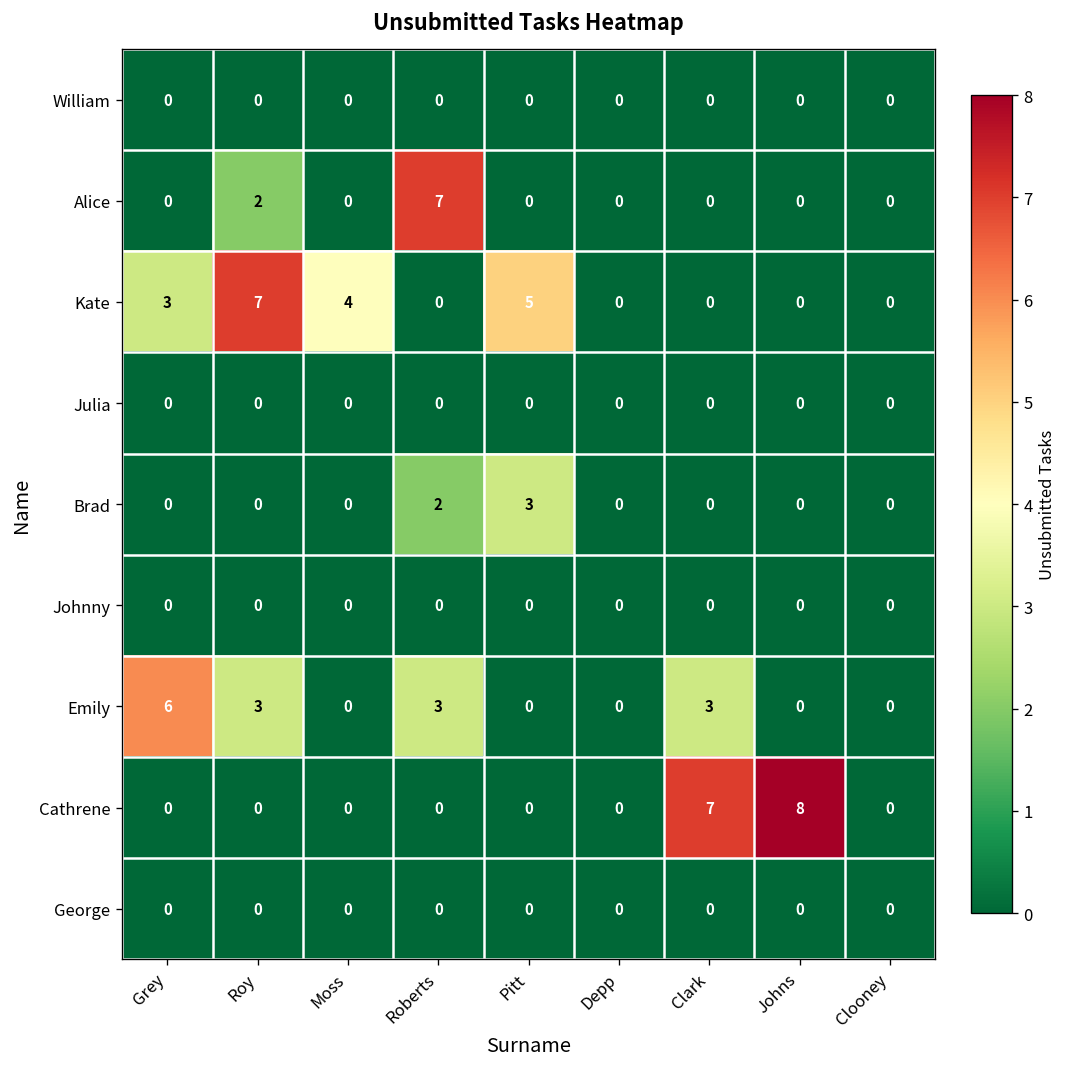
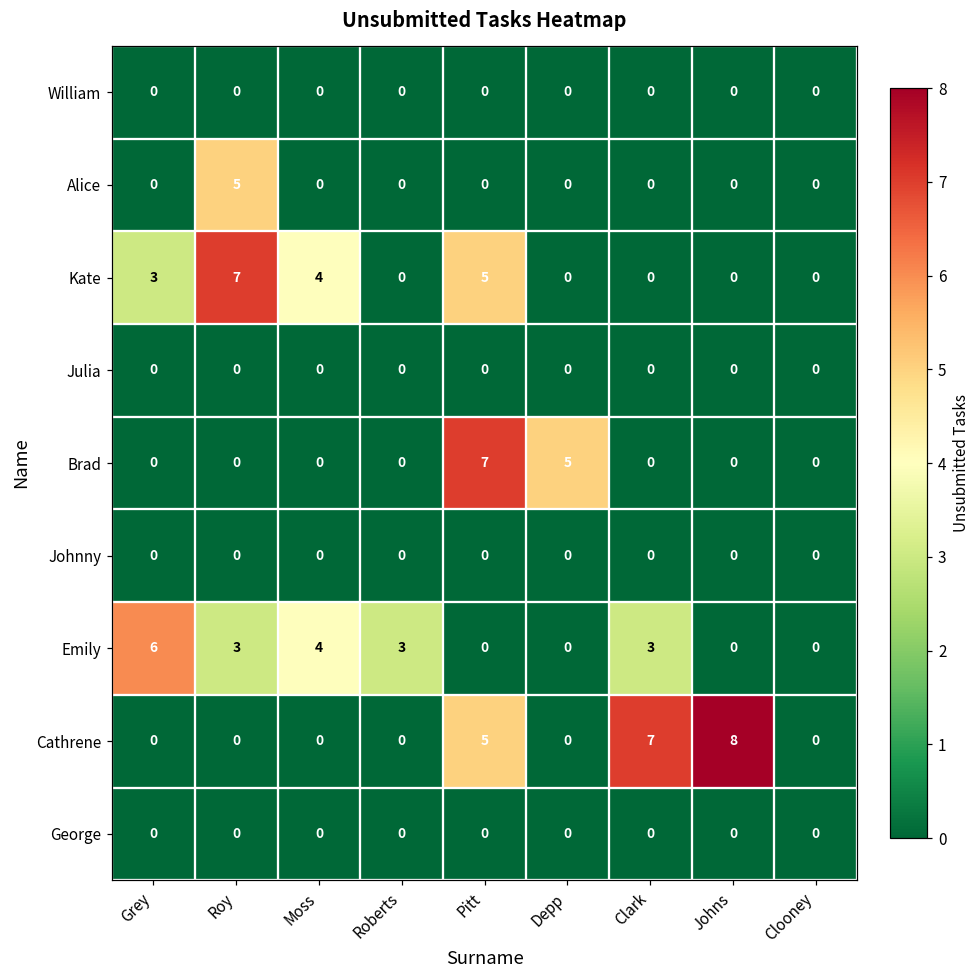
Alice, Roy: 2 -> 5
Alice, Roberts: 7 -> 0
Brad, Roberts: 2 -> 0
Brad, Pitt: 3 -> 7
Brad, Depp: 0 -> 5
Emily, Moss: 0 -> 4
Cathrene, Pitt: 0 -> 5
